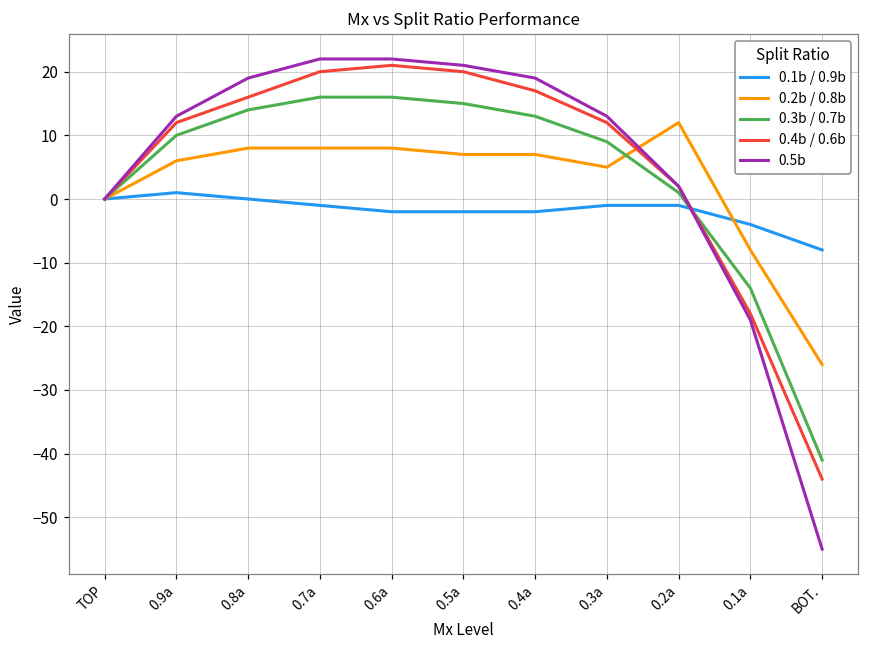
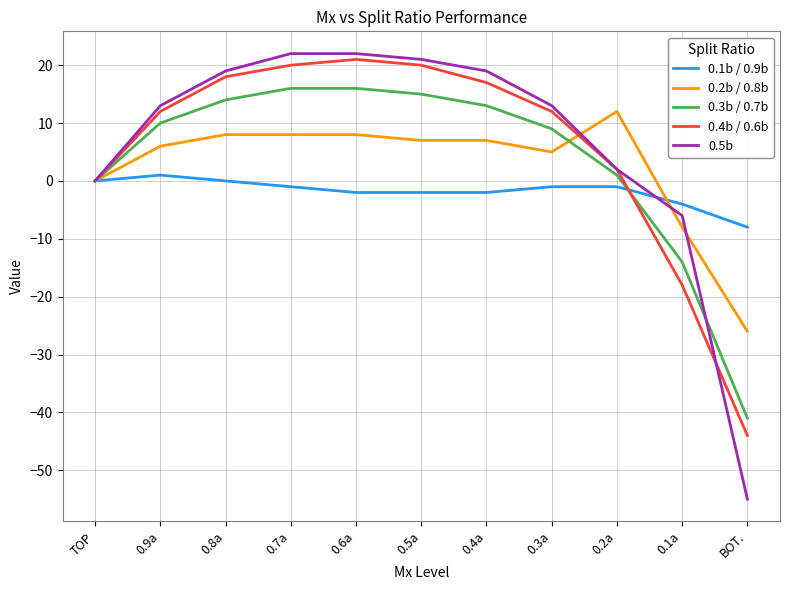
0.4b / 0.6b, 0.8a: 16 -> 18
0.5b, 0.1a: -19 -> -6
